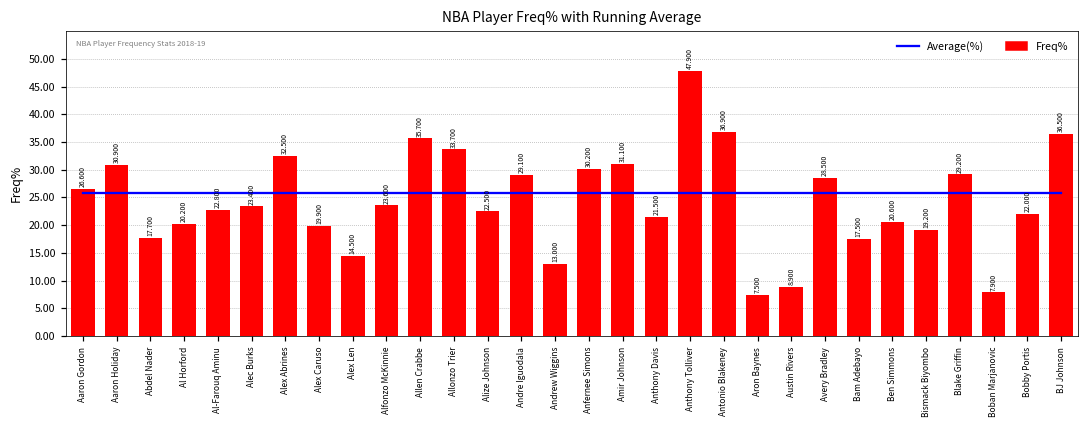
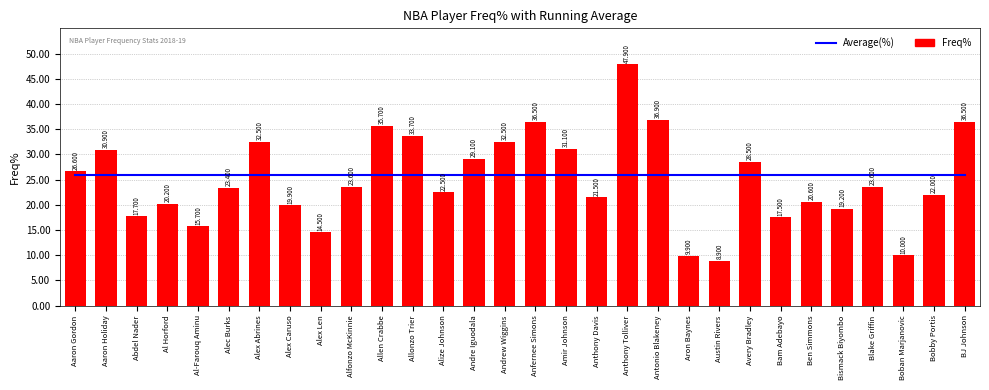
Freq%, Al-Farouq Aminu: 22.800 -> 15.700
Freq%, Andrew Wiggins: 13.000 -> 32.500
Freq%, Anfernee Simons: 30.200 -> 36.500
Freq%, Aron Baynes: 7.500 -> 9.900
Freq%, Blake Griffin: 29.200 -> 23.600
Freq%, Boban Marjanovic: 7.900 -> 10.000
